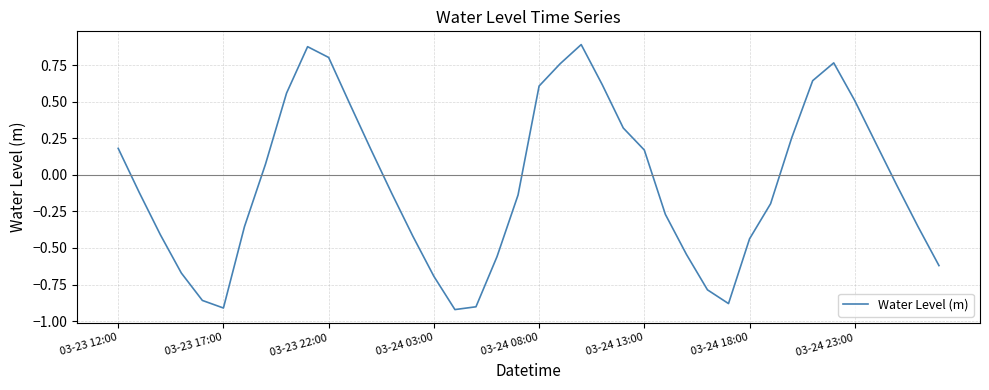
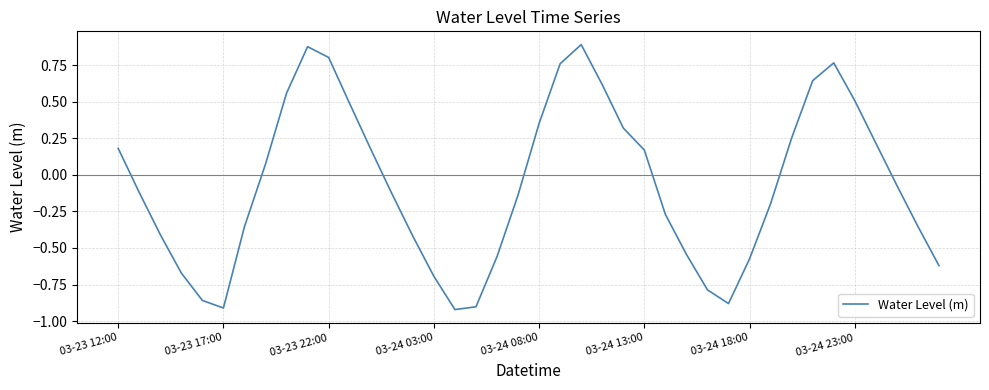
03-24 08:00: 0.61 -> 0.35
03-24 18:00: -0.44 -> -0.57
